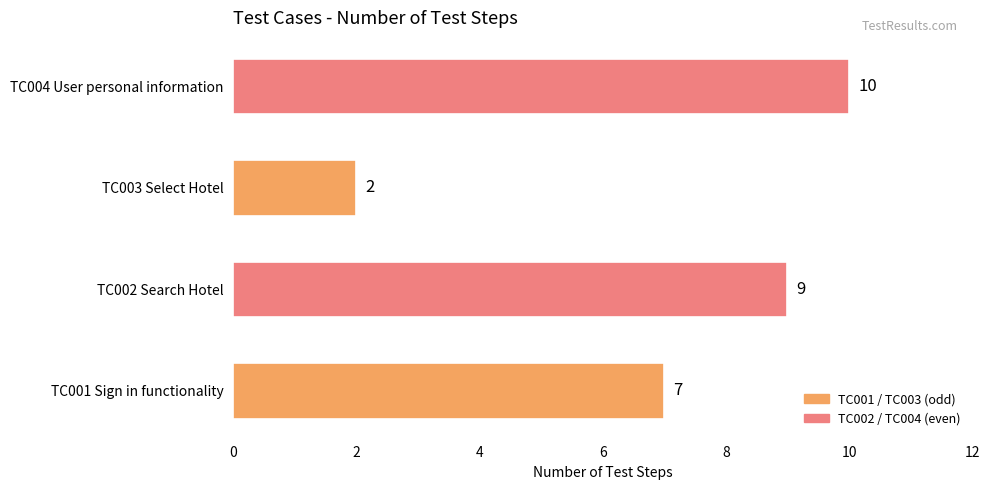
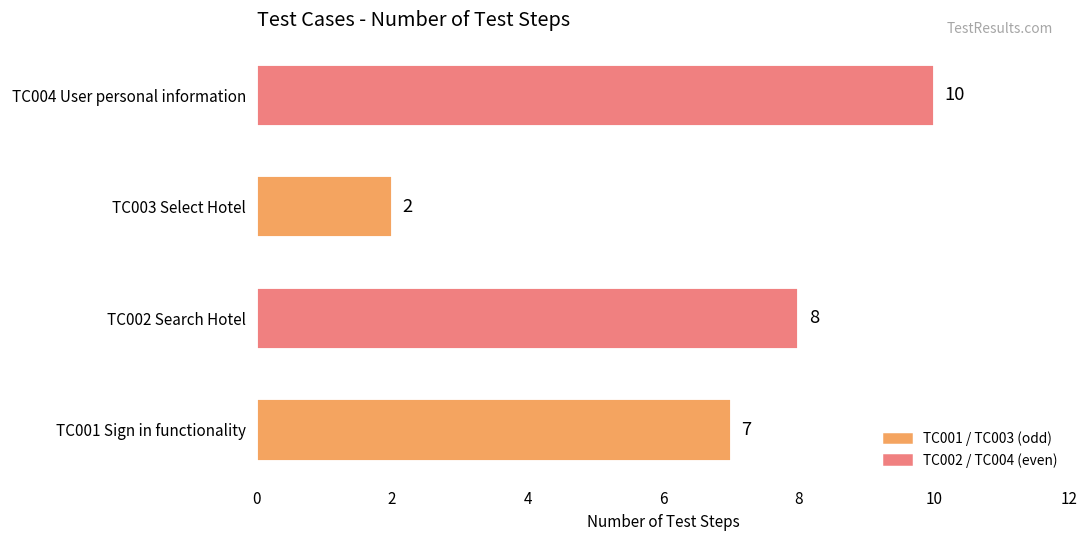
TC002 Search Hotel: 9 -> 8
